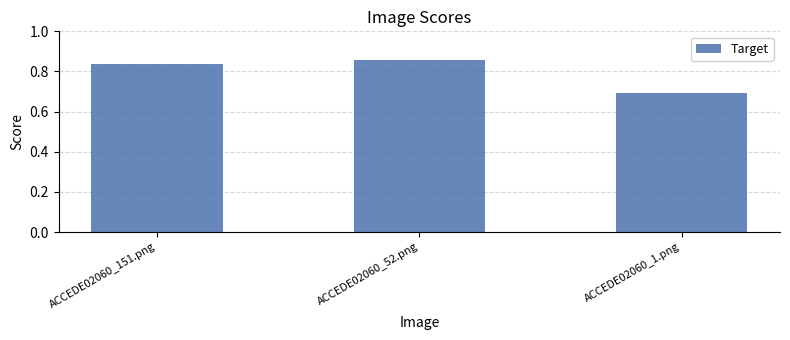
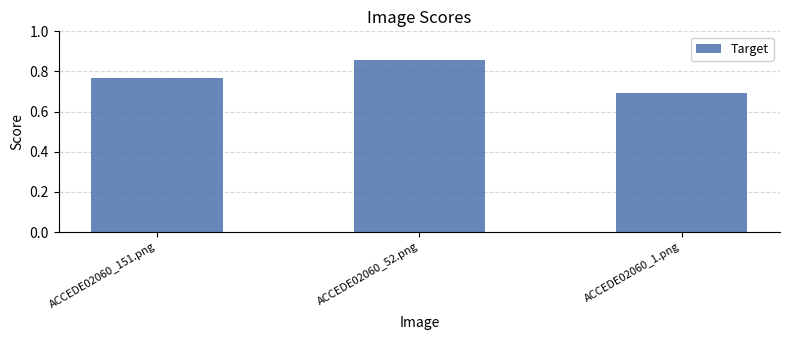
ACCEDE02060_151.png: 0.84 -> 0.77
